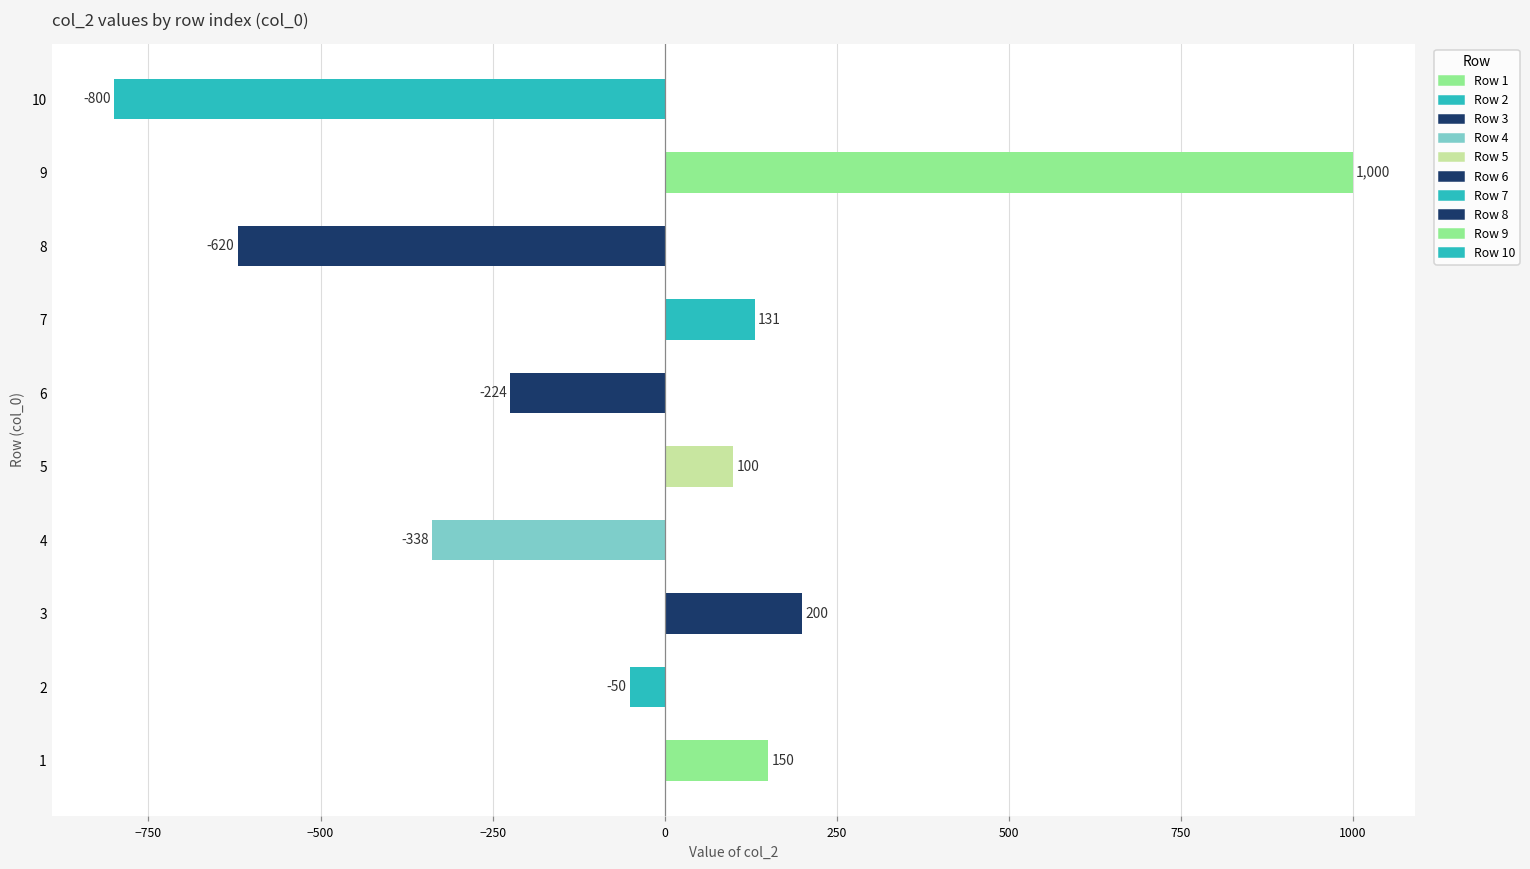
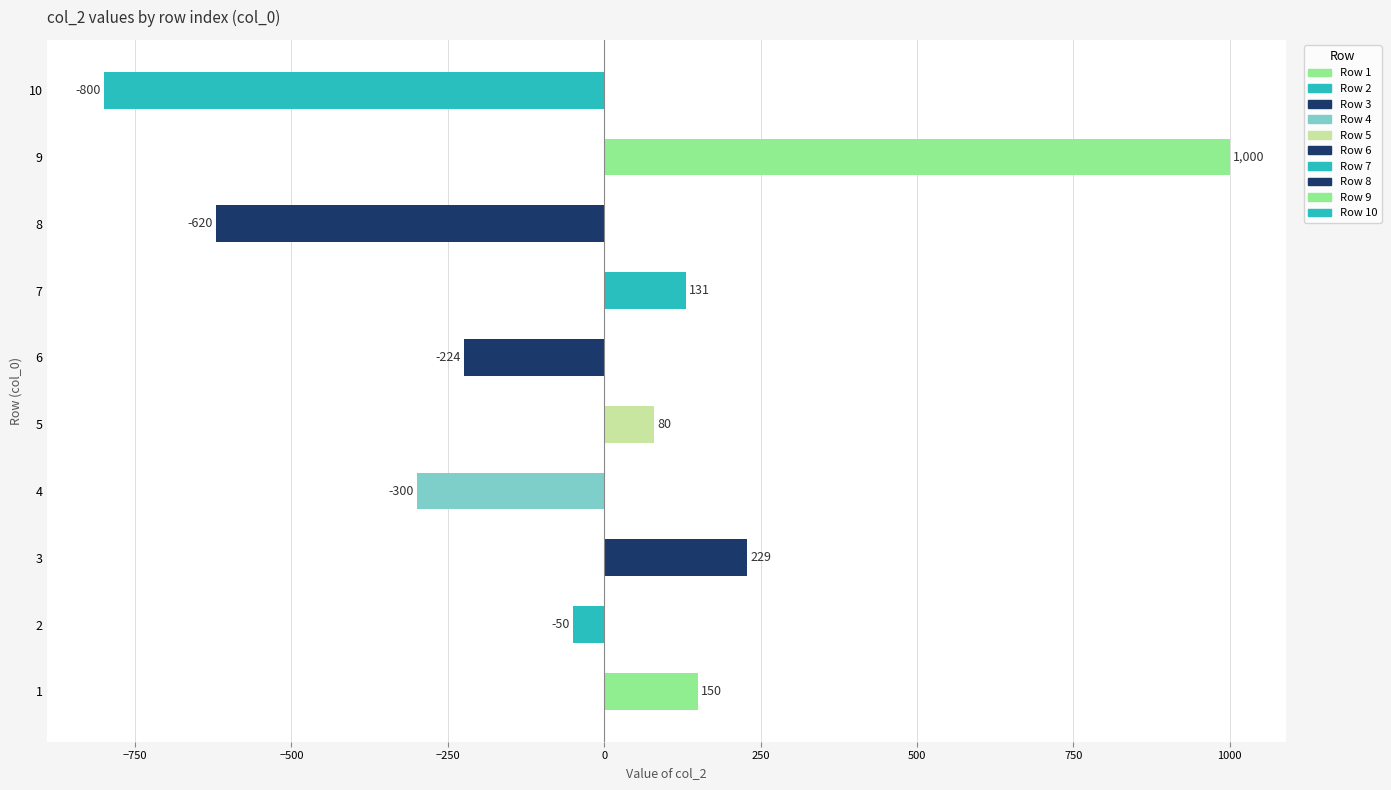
5: 100 -> 80
4: -338 -> -300
3: 200 -> 229
